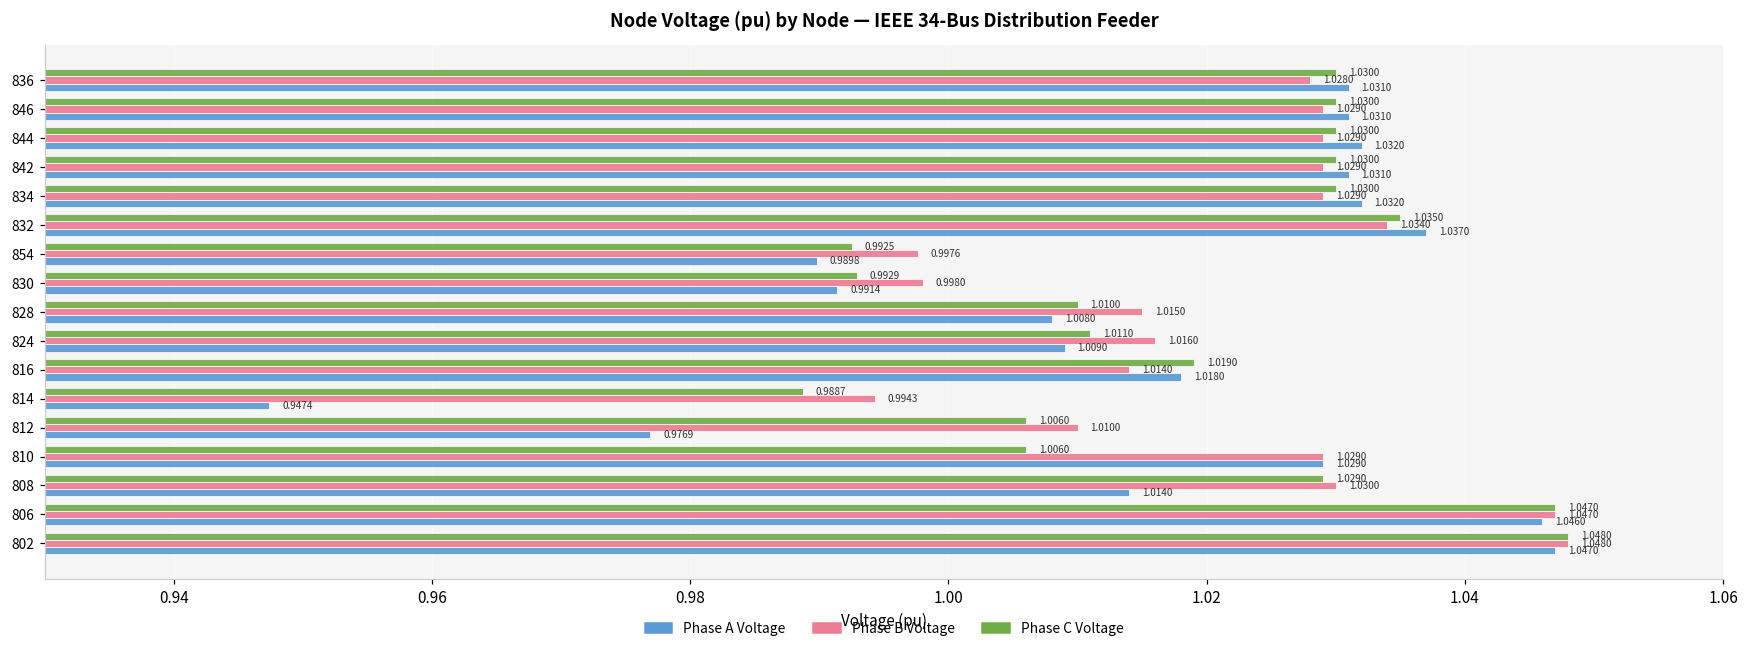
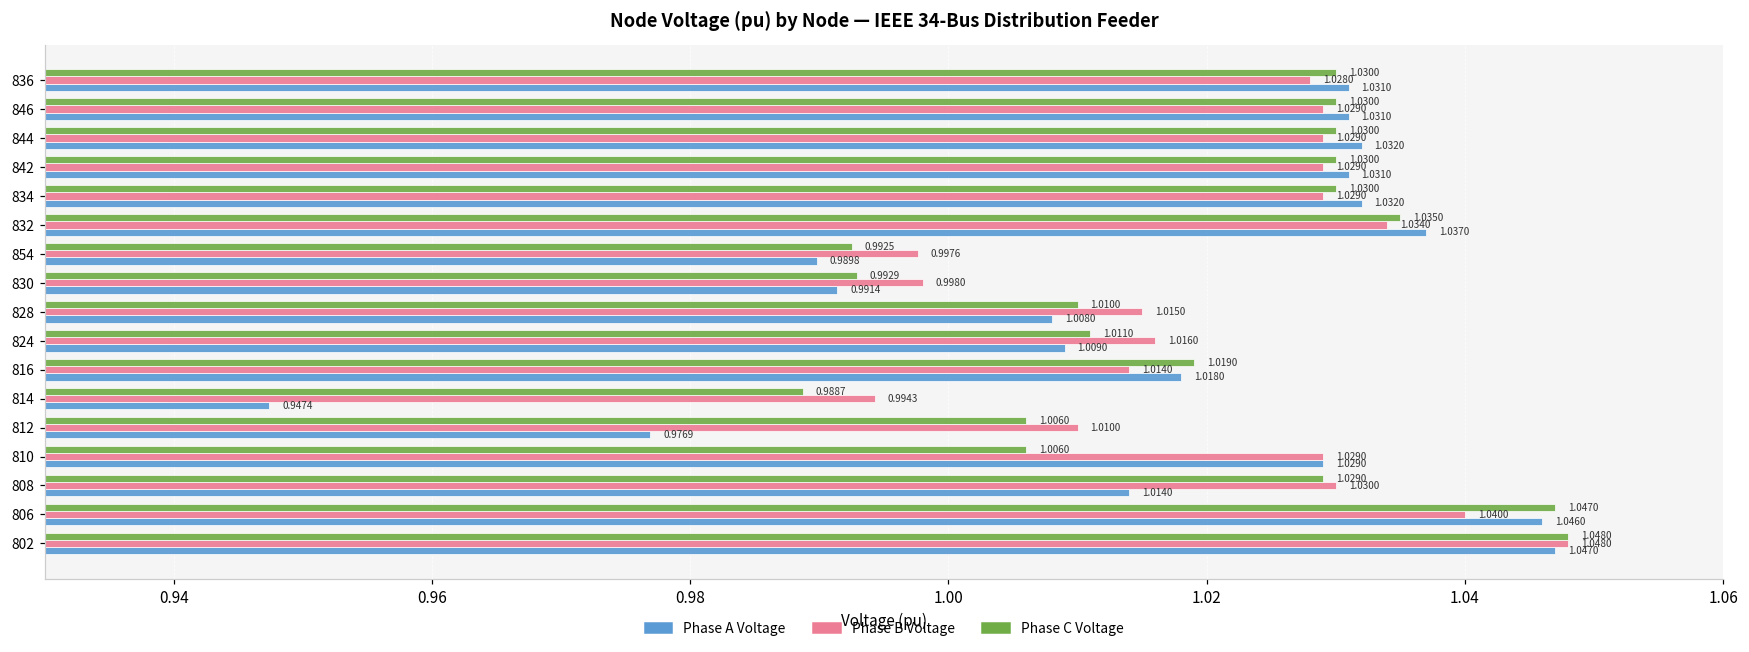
Phase B Voltage, 806: 1.0470 -> 1.0400
